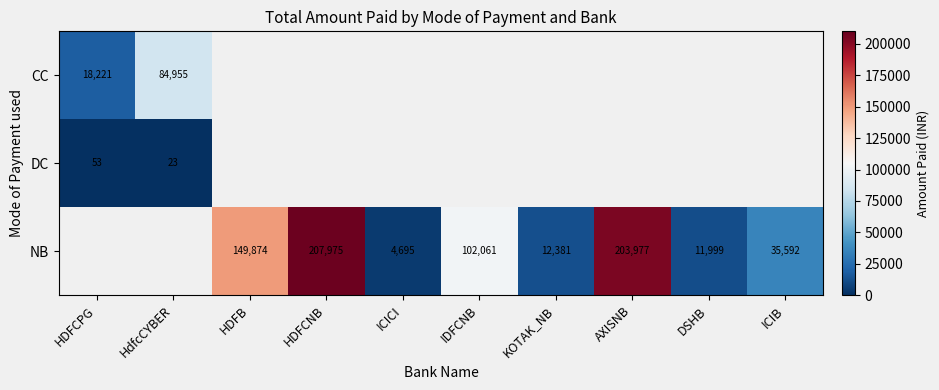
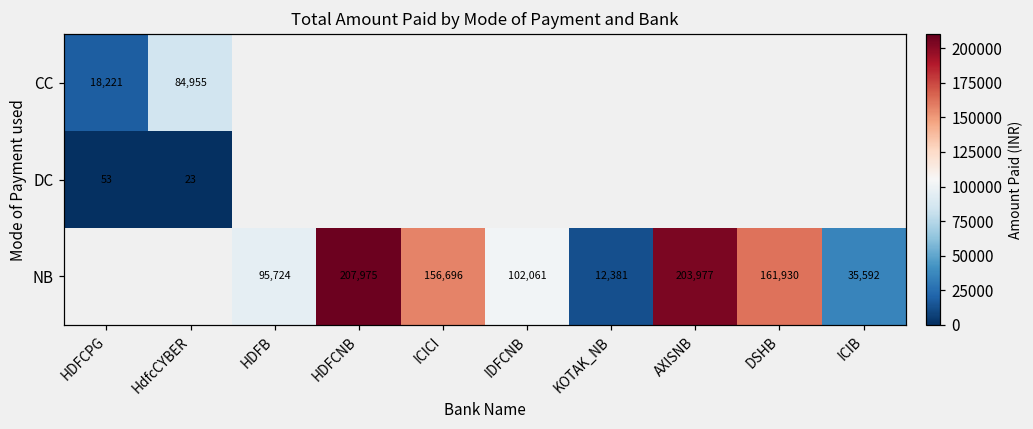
NB, HDFB: 149,874 -> 95,724
NB, ICICI: 4,695 -> 156,696
NB, DSHB: 11,999 -> 161,930
